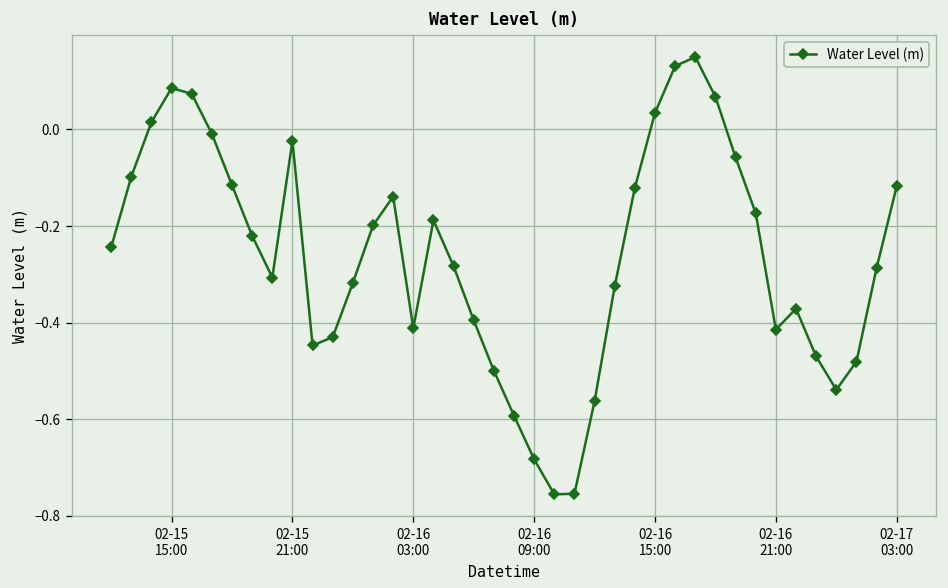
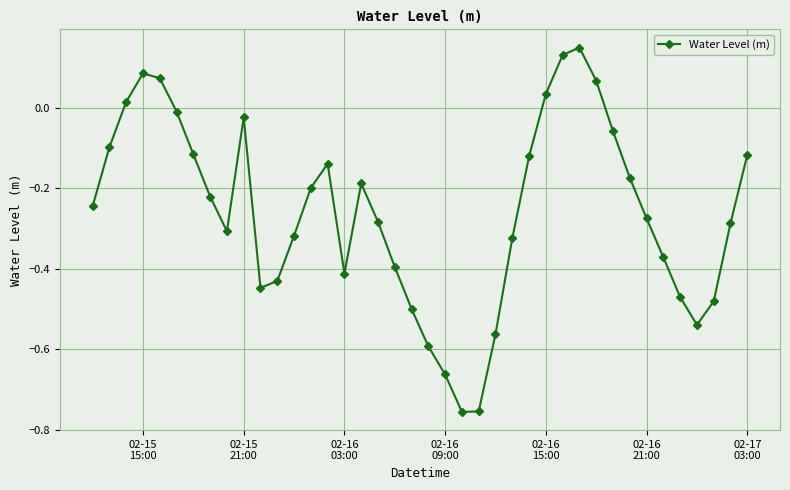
02-16 09:00: -0.68 -> -0.66
02-16 21:00: -0.41 -> -0.27
